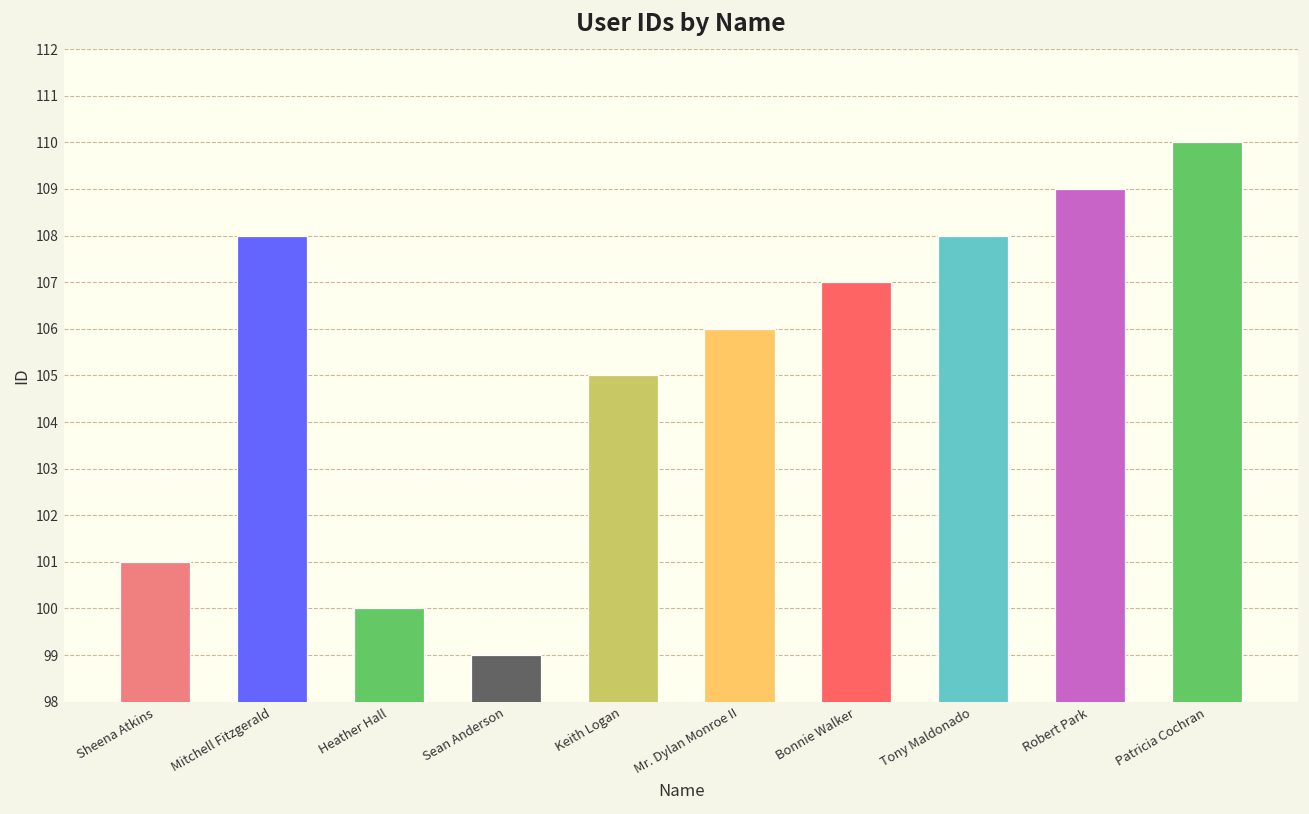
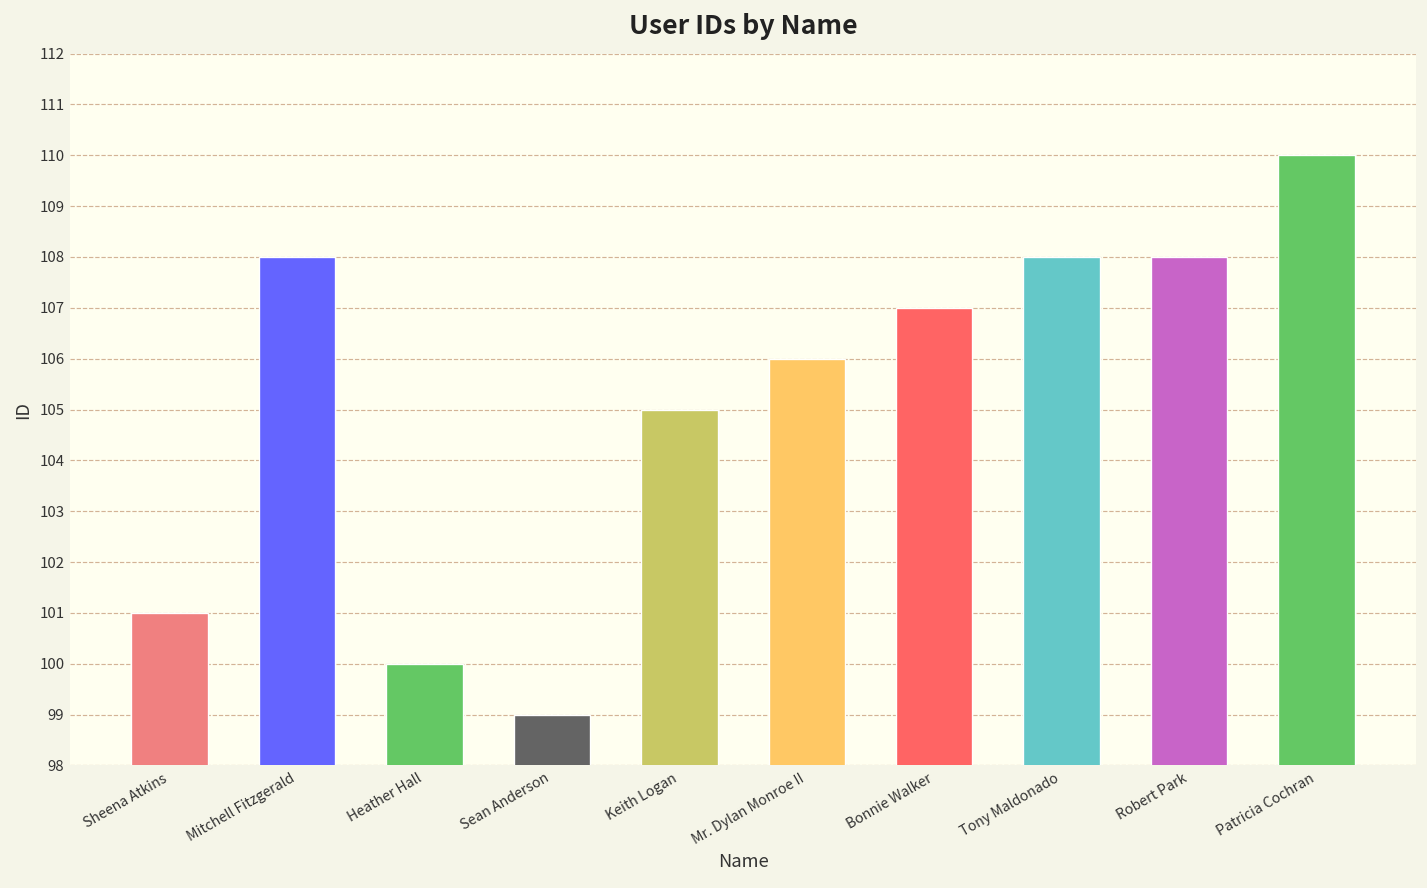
Robert Park: 109 -> 108
